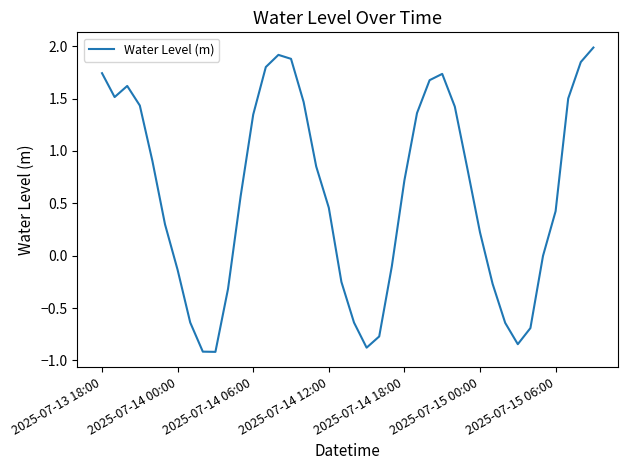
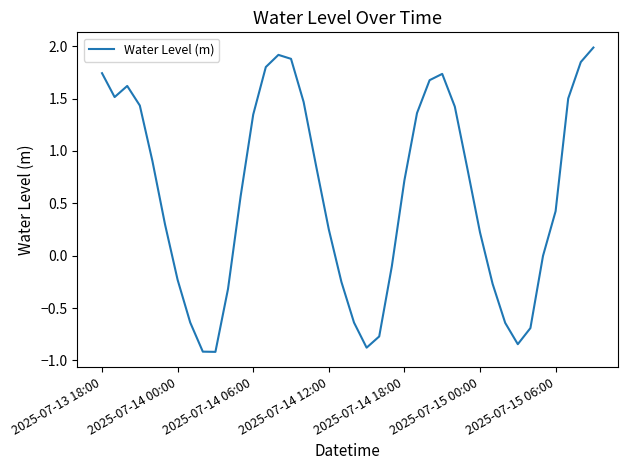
2025-07-14 00:00: -0.14 -> -0.23
2025-07-14 12:00: 0.46 -> 0.25
